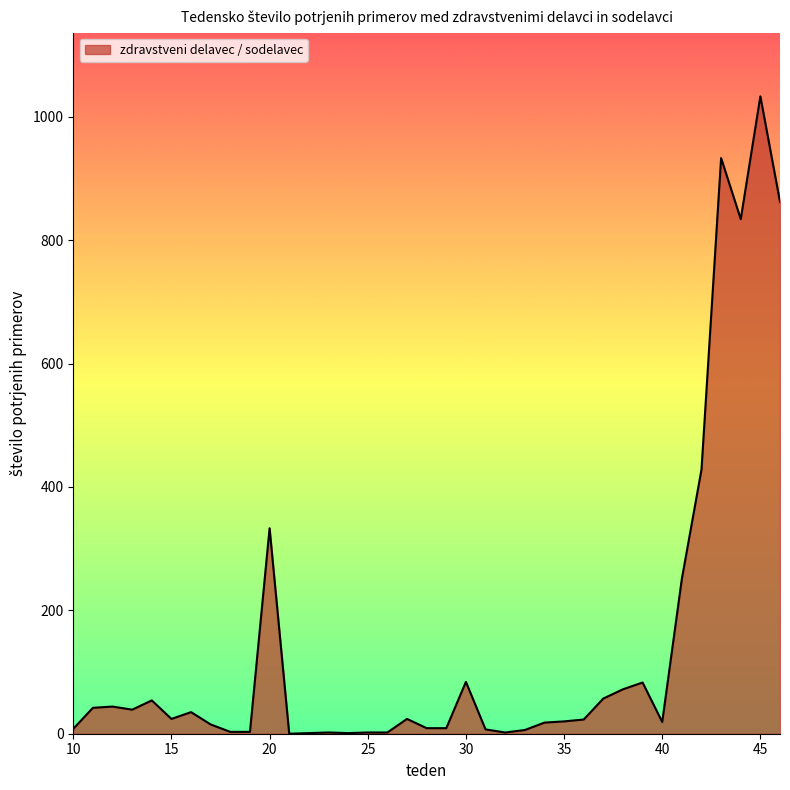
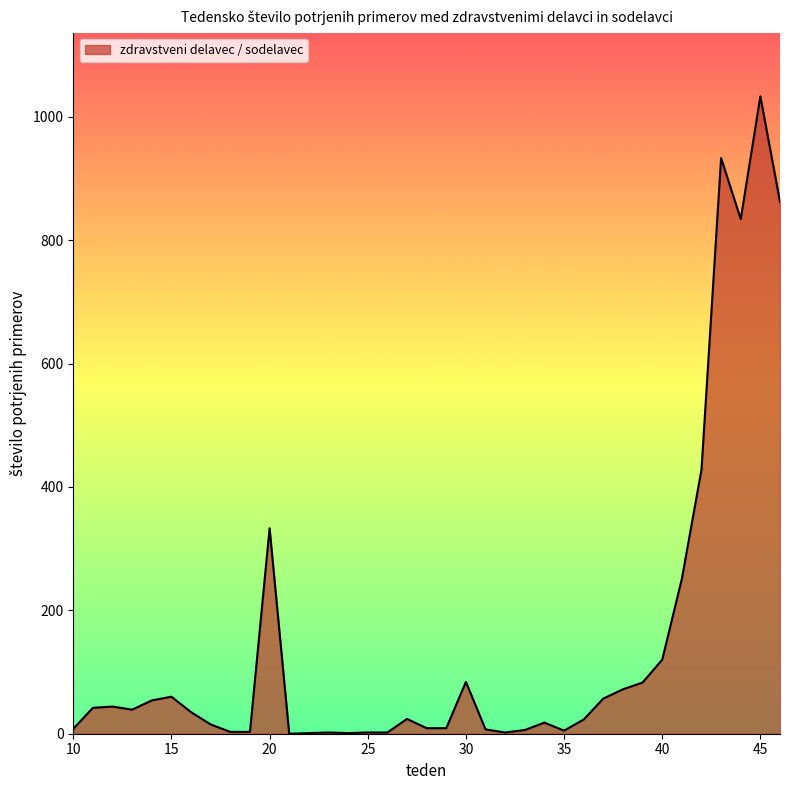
15: 20 -> 60
35: 20 -> 10
40: 20 -> 120
